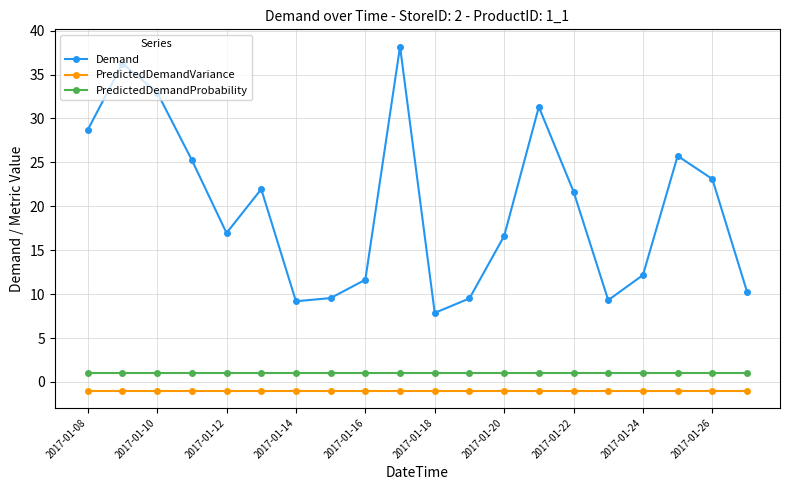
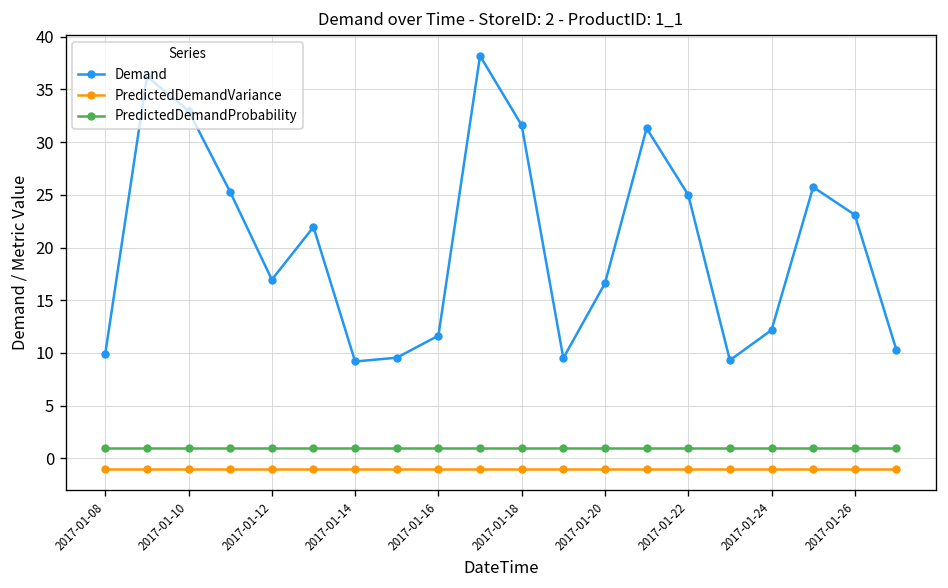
Demand, 2017-01-08: 29 -> 10
Demand, 2017-01-18: 8 -> 32
Demand, 2017-01-22: 22 -> 25
